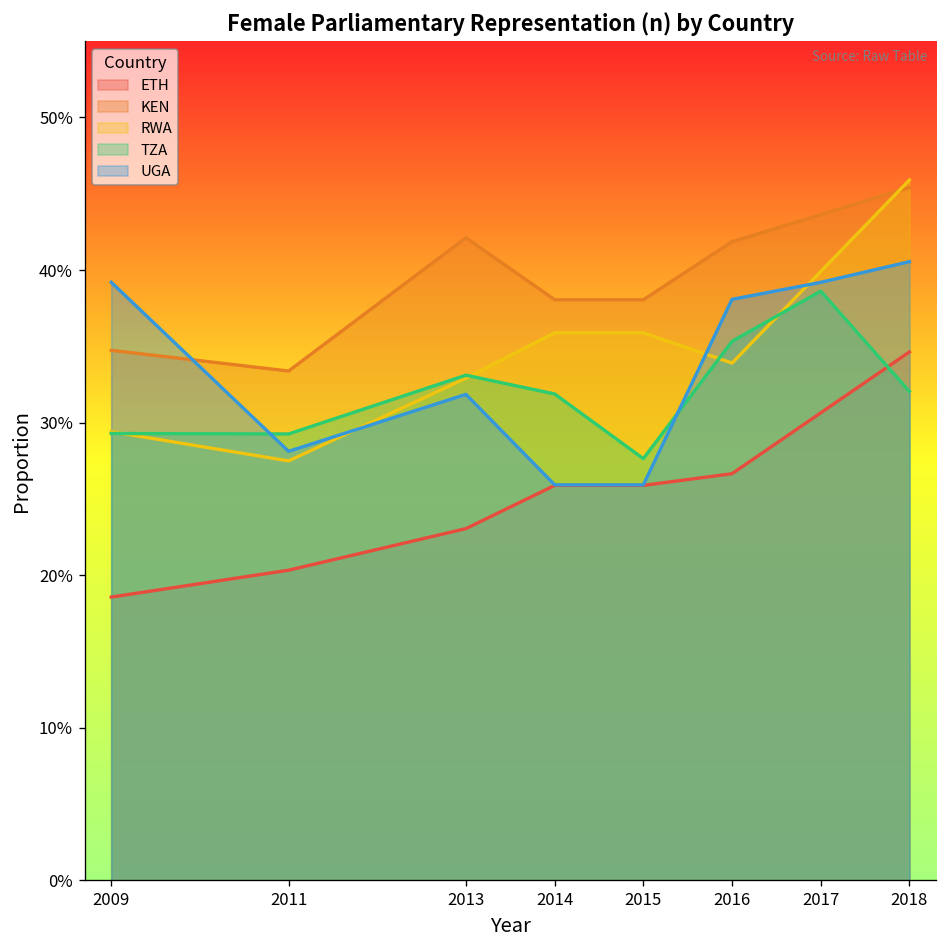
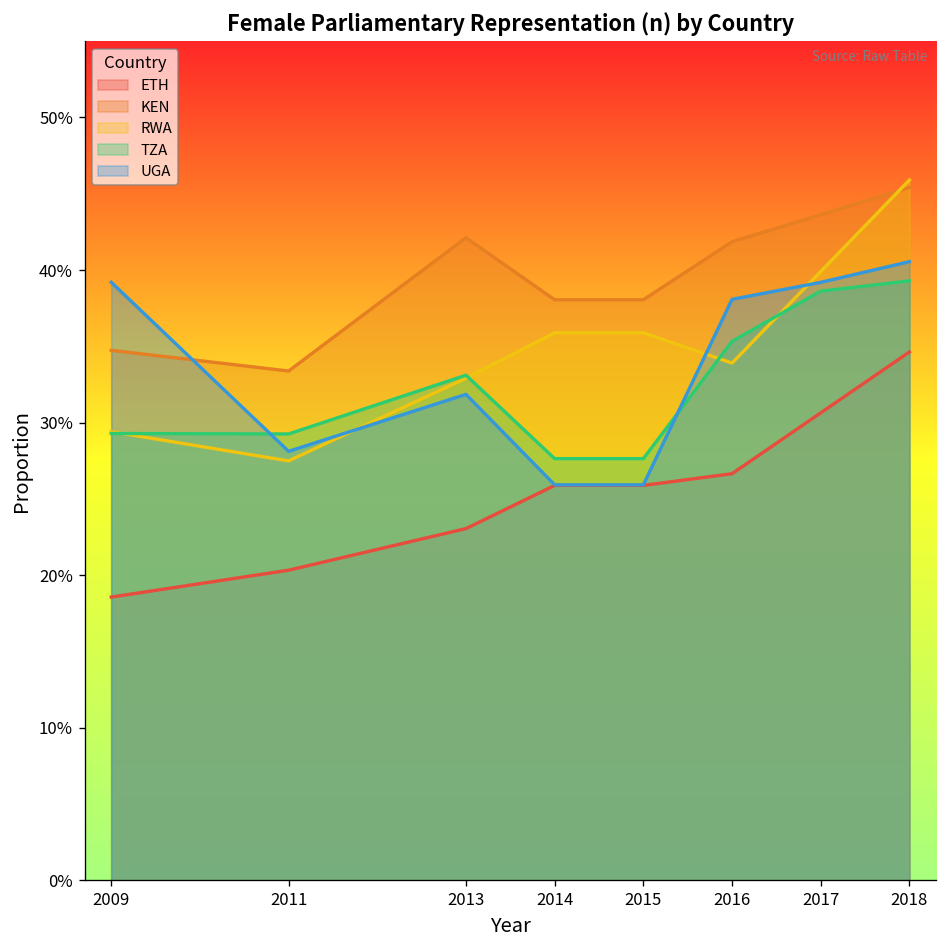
TZA, 2014: 31.9% -> 27.6%
TZA, 2018: 32.1% -> 39.3%
